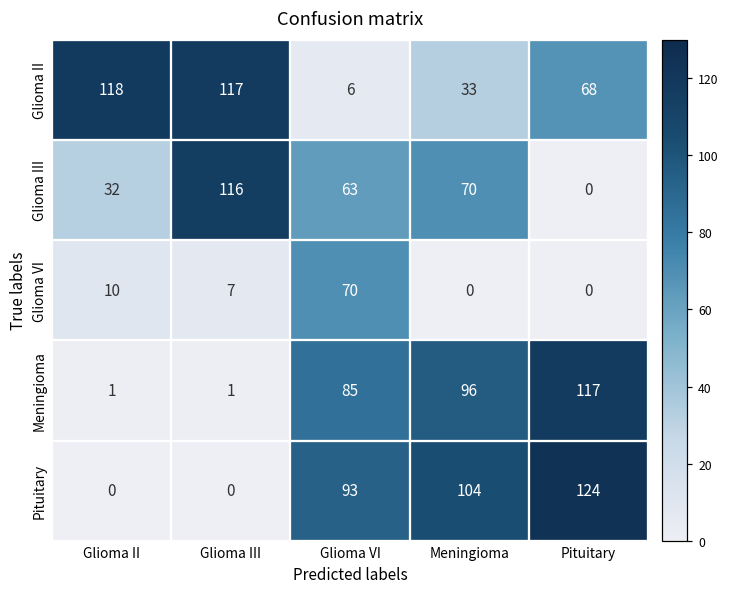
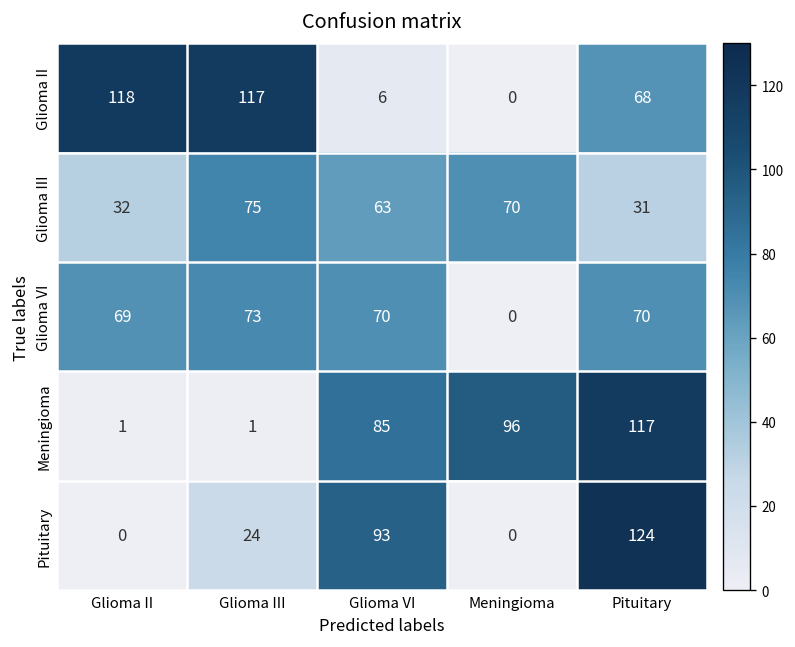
Glioma II, Meningioma: 33 -> 0
Glioma III, Glioma III: 116 -> 75
Glioma III, Pituitary: 0 -> 31
Glioma VI, Glioma II: 10 -> 69
Glioma VI, Glioma III: 7 -> 73
Glioma VI, Pituitary: 0 -> 70
Pituitary, Glioma III: 0 -> 24
Pituitary, Meningioma: 104 -> 0
